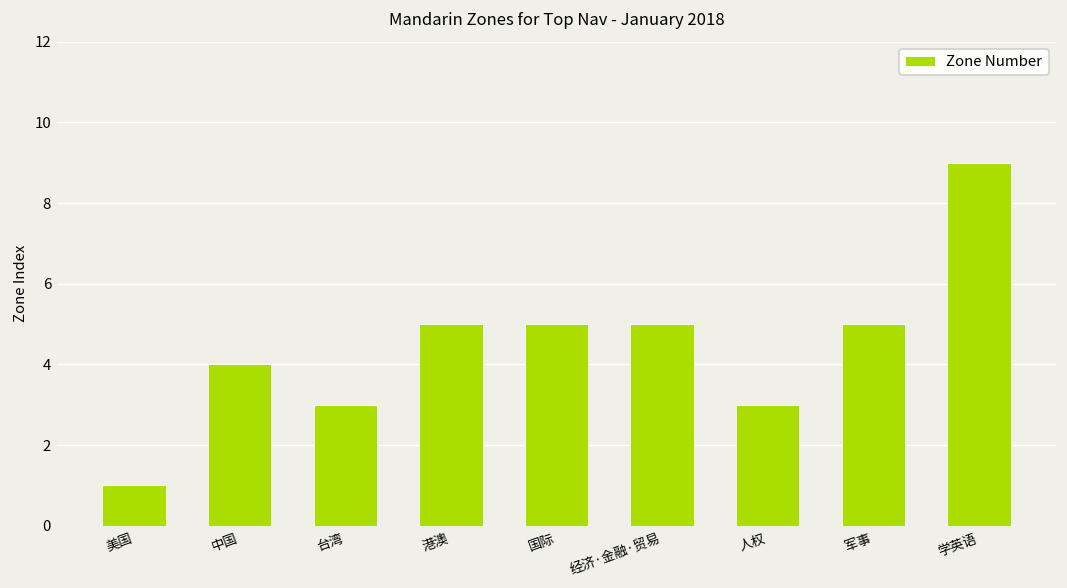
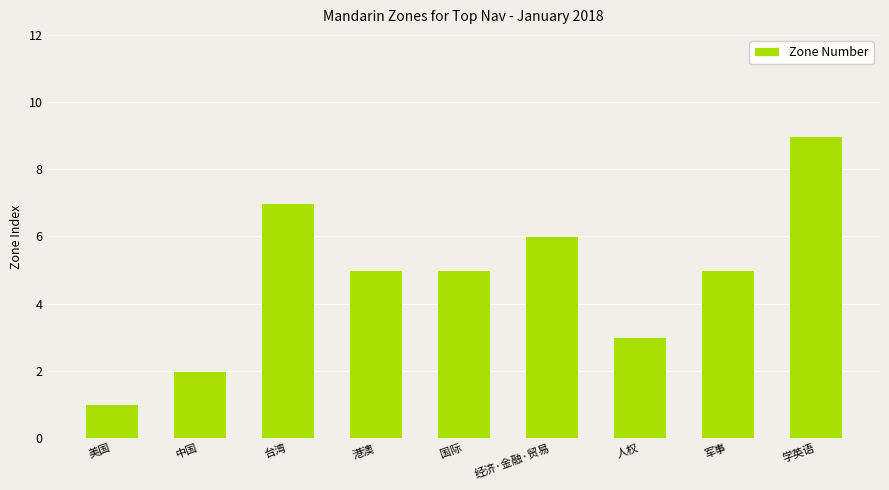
中国: 4 -> 2
台湾: 3 -> 7
经济·金融·贸易: 5 -> 6
